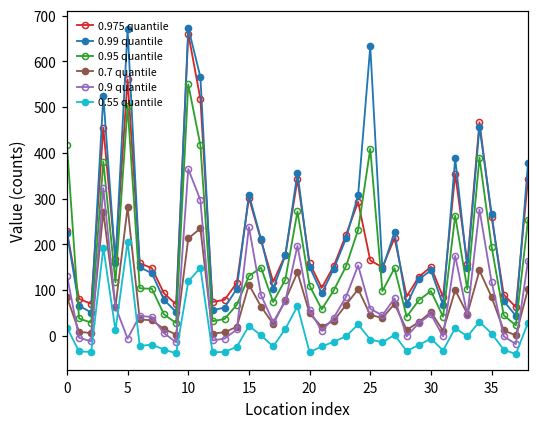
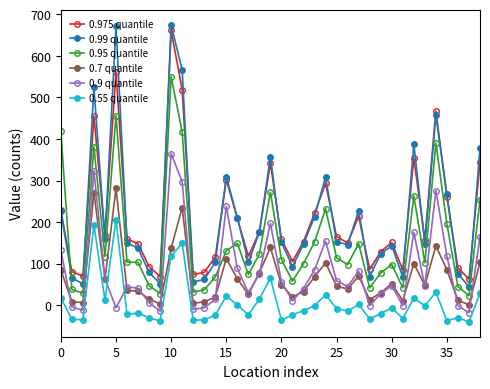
0.95 quantile, 5: 500 -> 460
0.7 quantile, 10: 210 -> 140
0.99 quantile, 25: 630 -> 150
0.95 quantile, 25: 410 -> 110
0.55 quantile, 35: 10 -> -40
